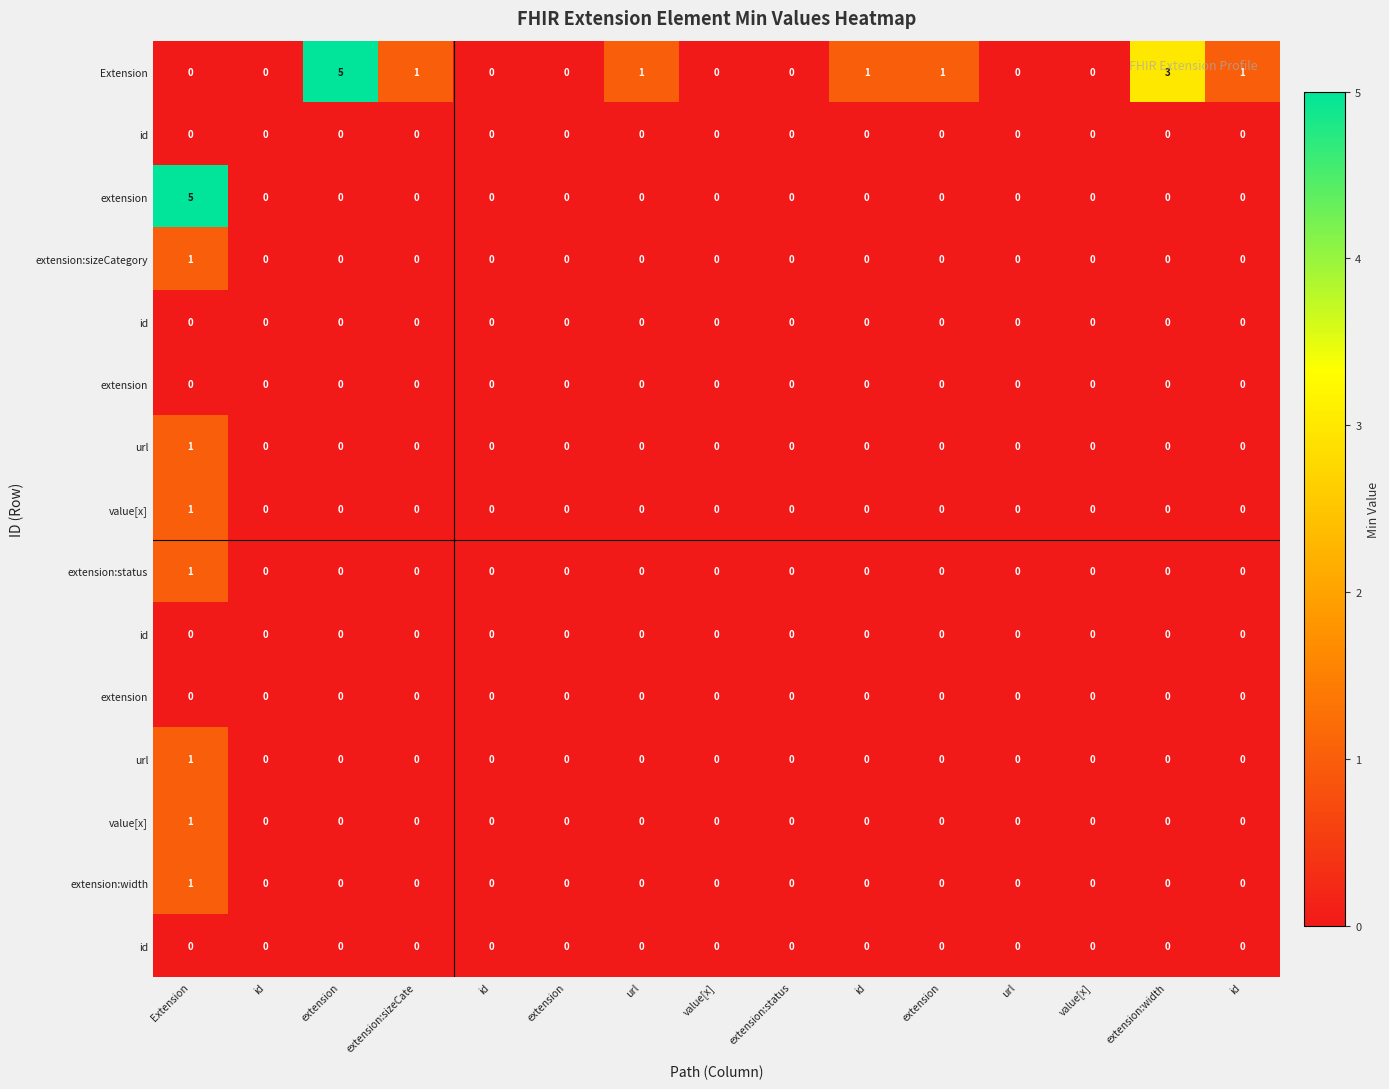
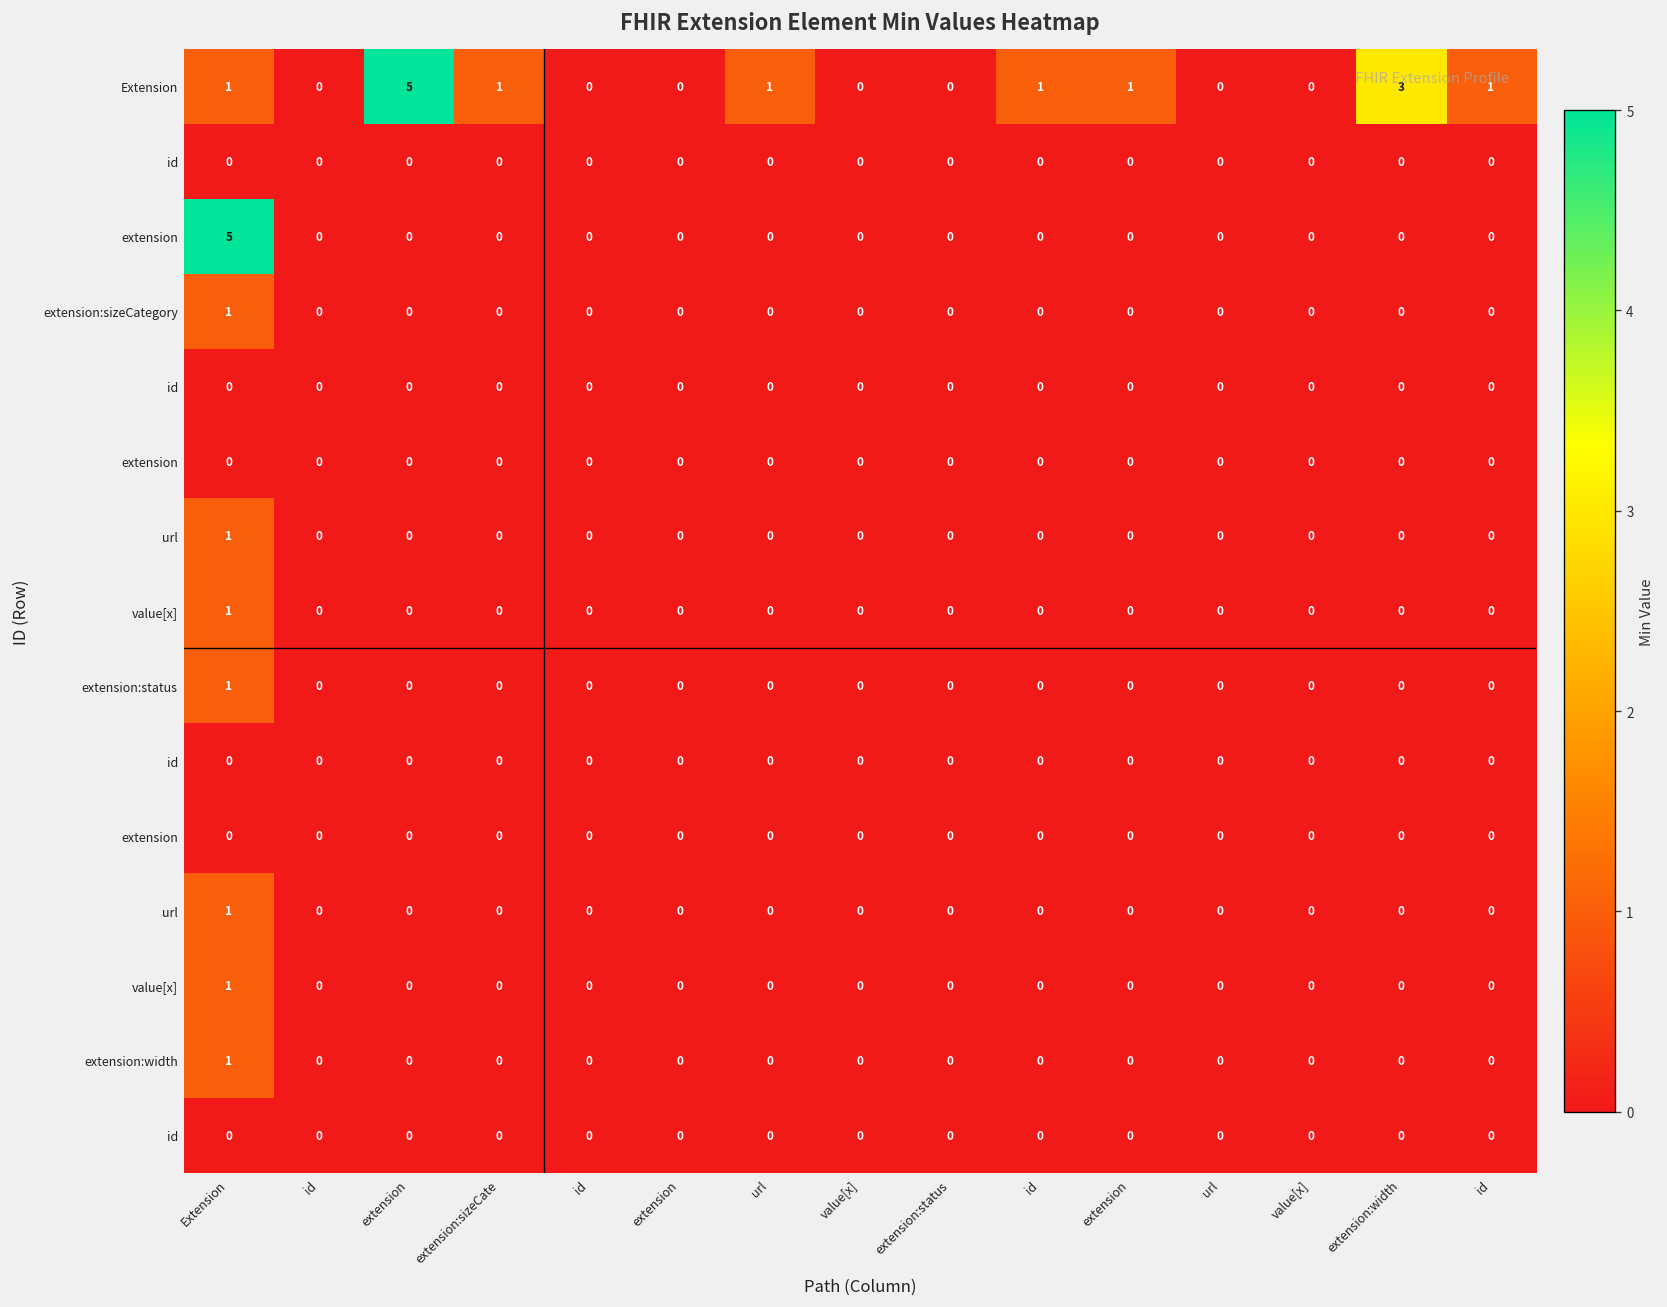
Extension, Extension: 0 -> 1
